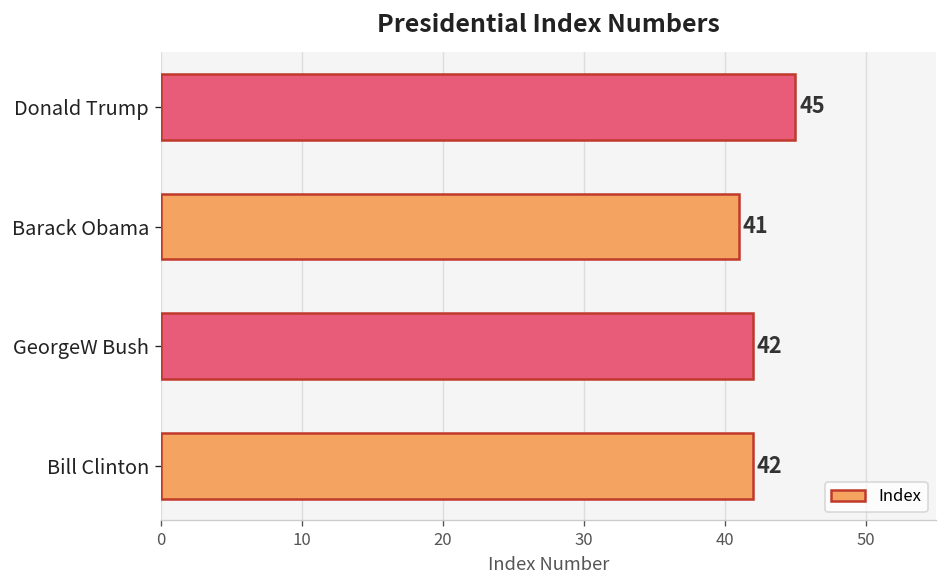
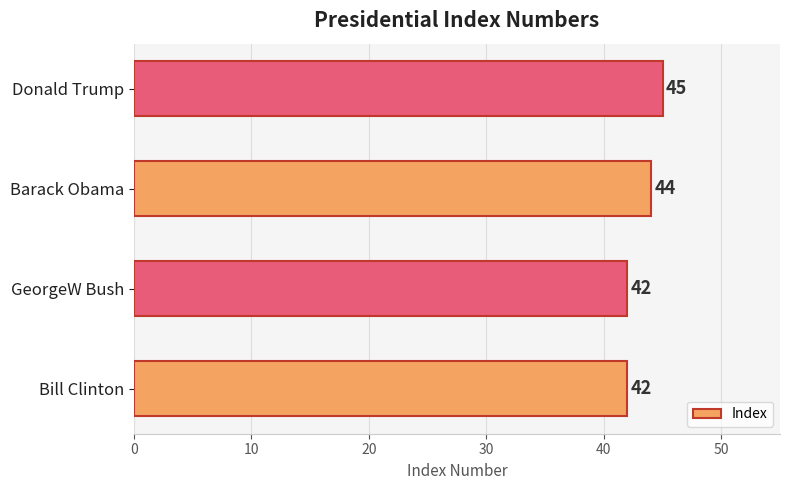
Barack Obama: 41 -> 44
